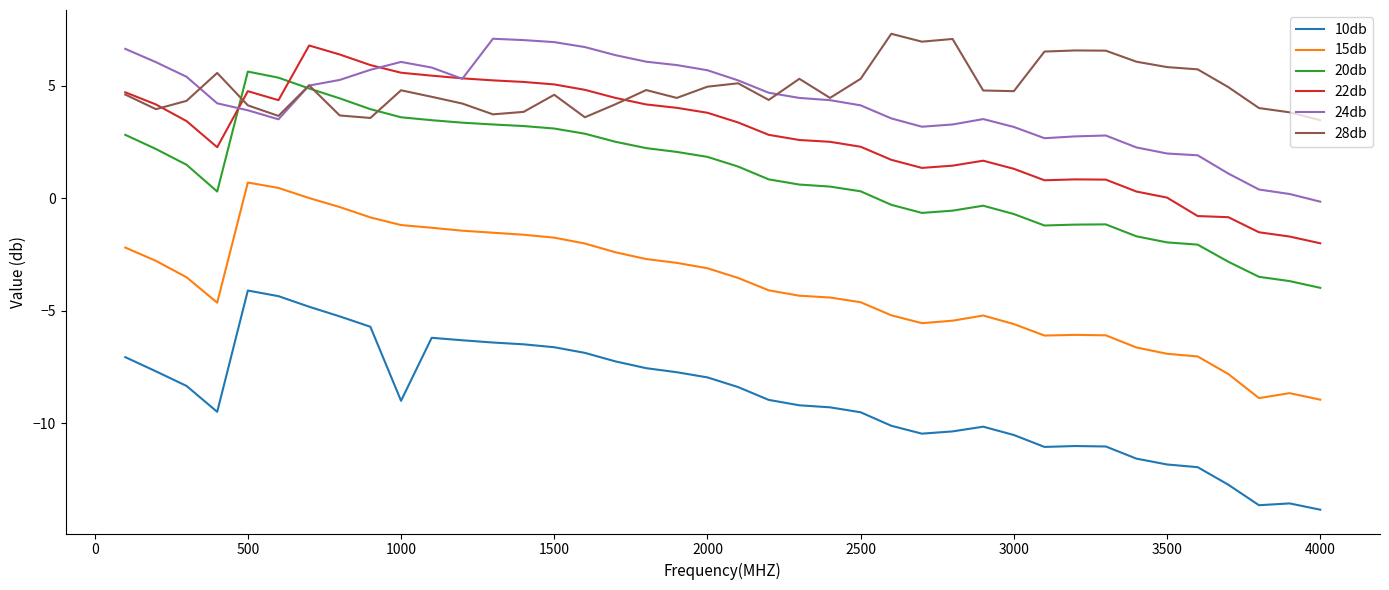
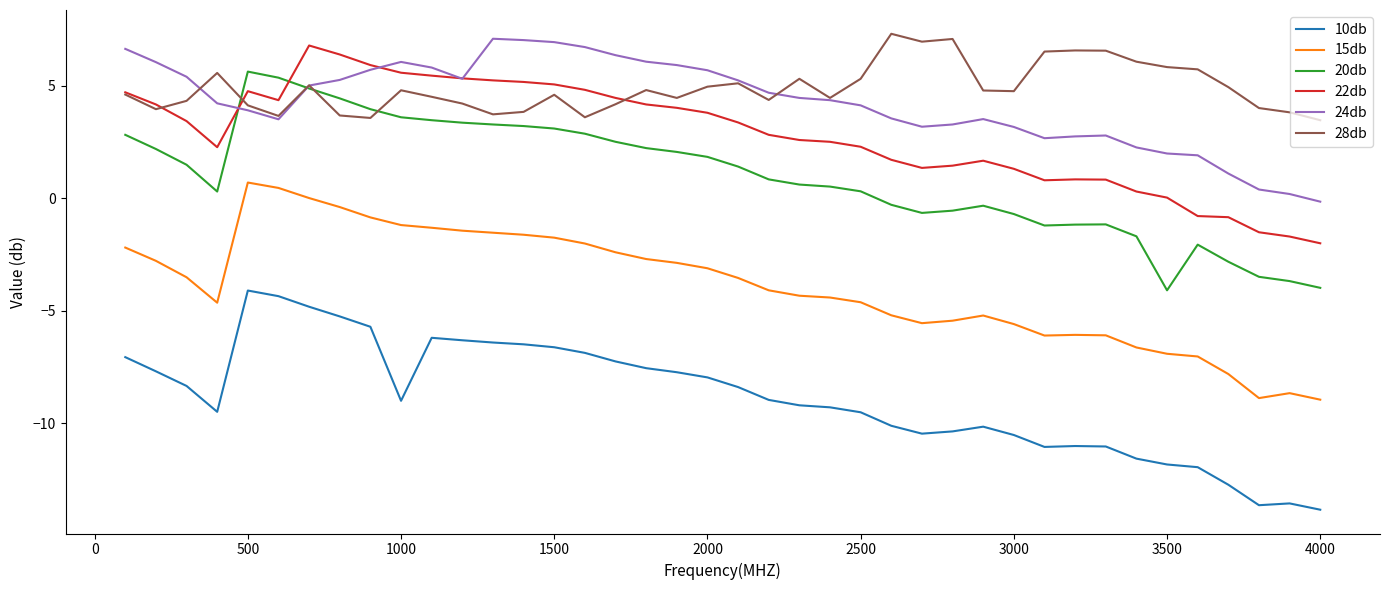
20db, 3500: -2.0 -> -4.1
